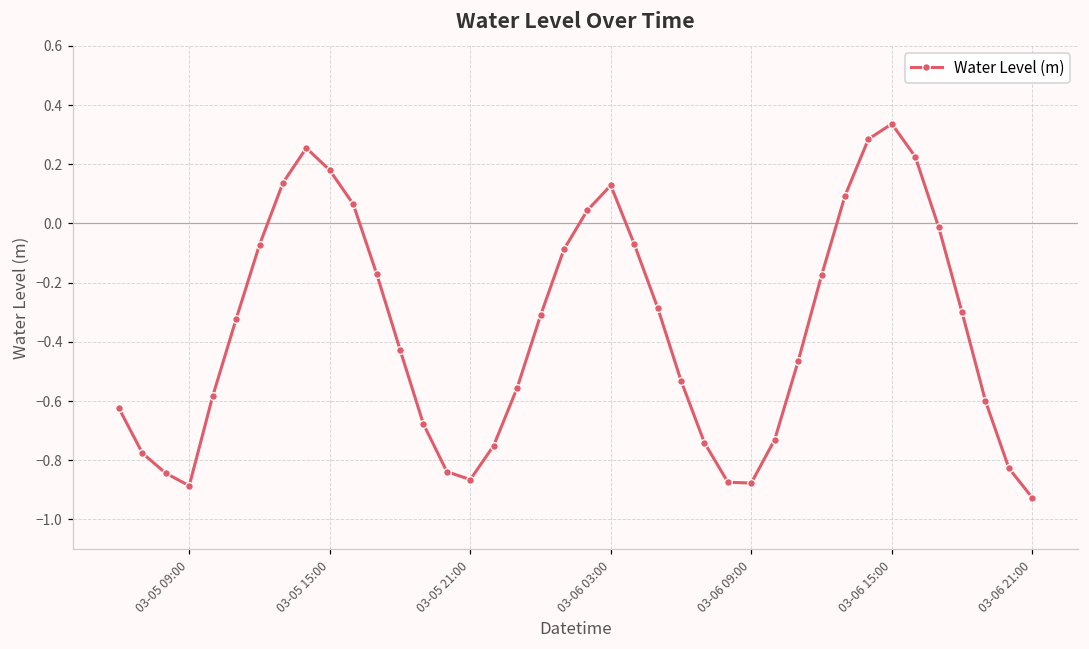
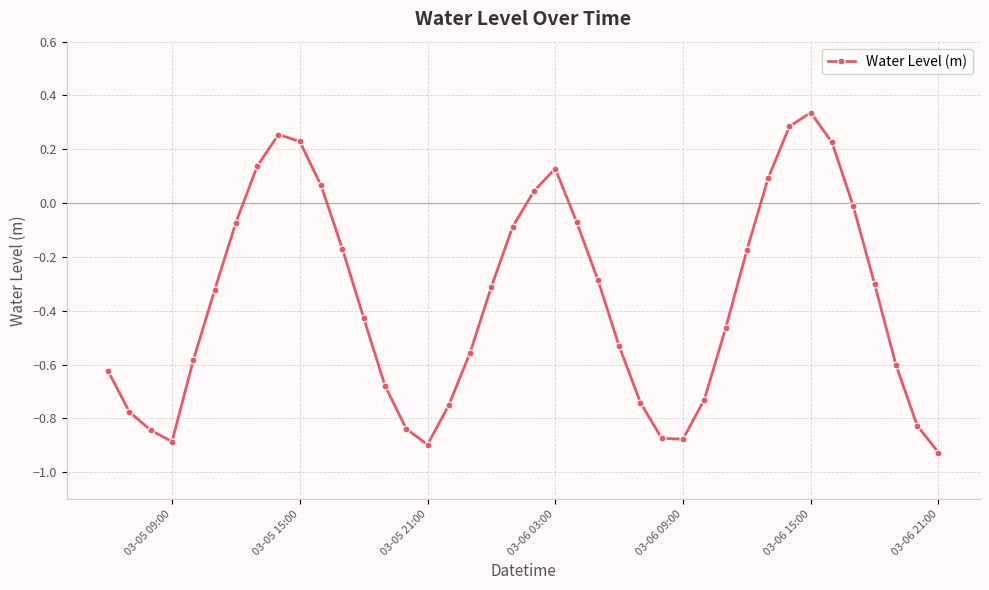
03-05 15:00: 0.18 -> 0.23
03-05 21:00: -0.87 -> -0.90
